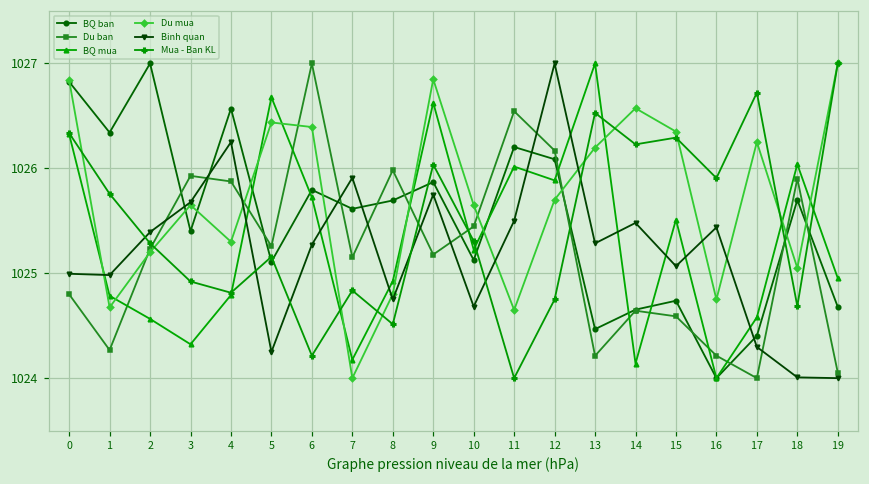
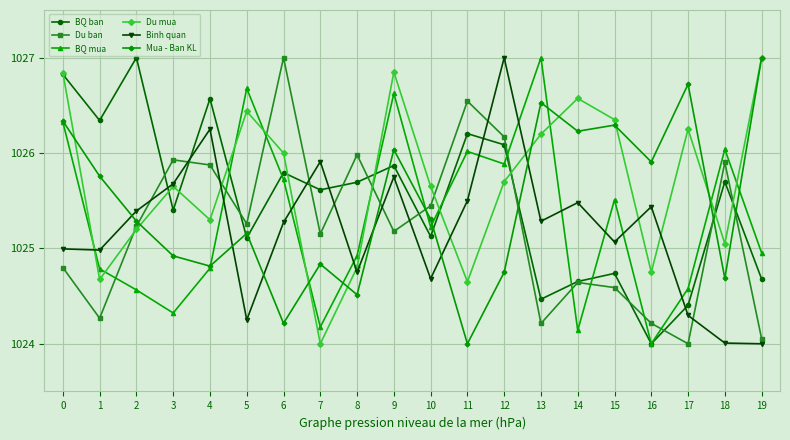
Du mua, 6: 1026.4 -> 1026.0
